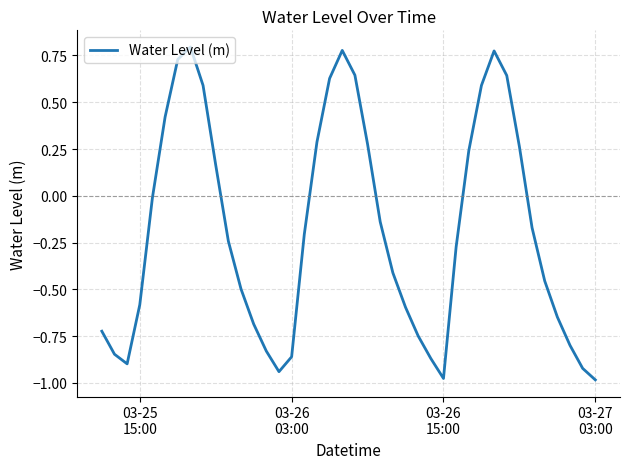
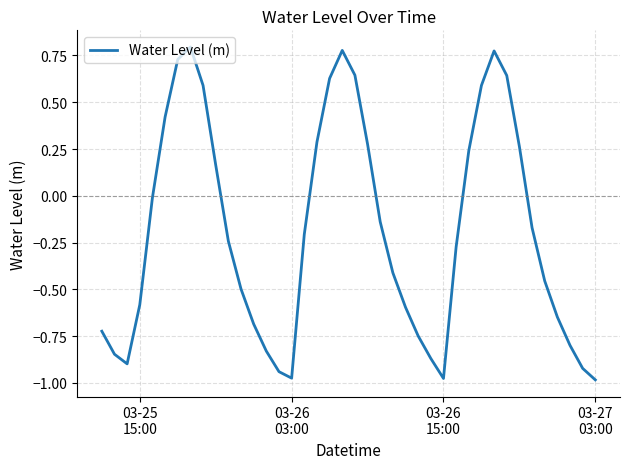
03-26 03:00: -0.86 -> -0.97
